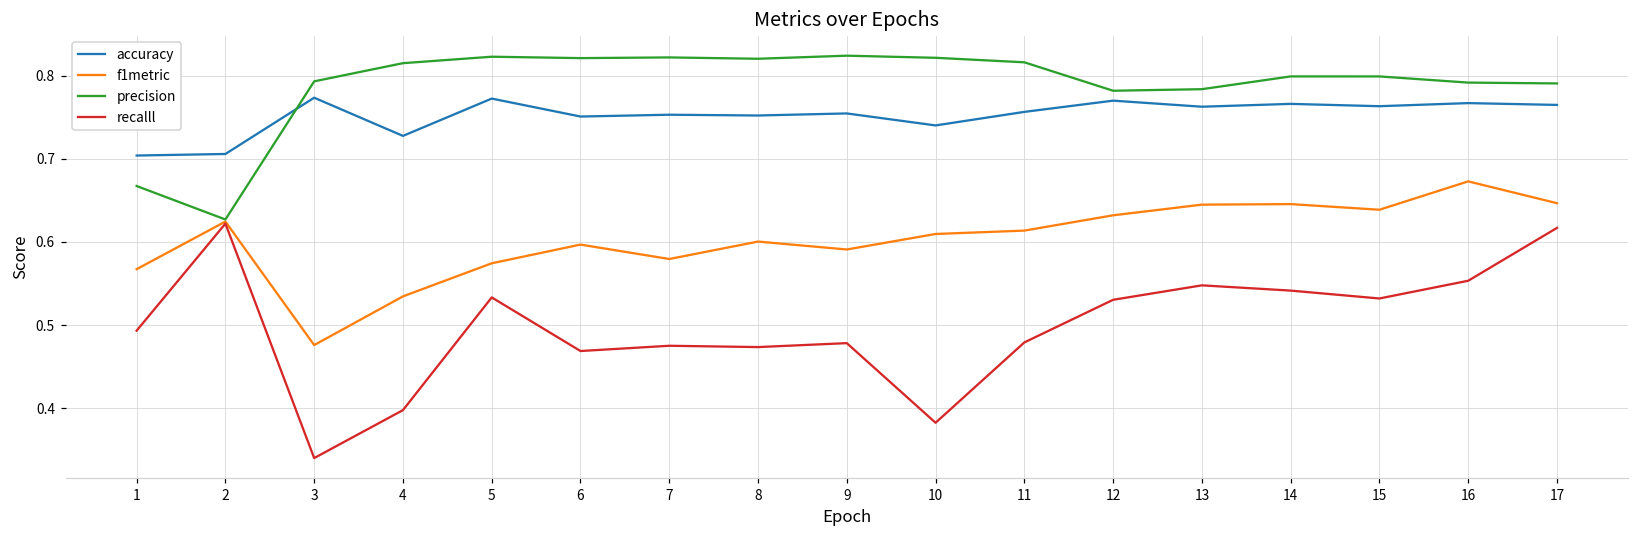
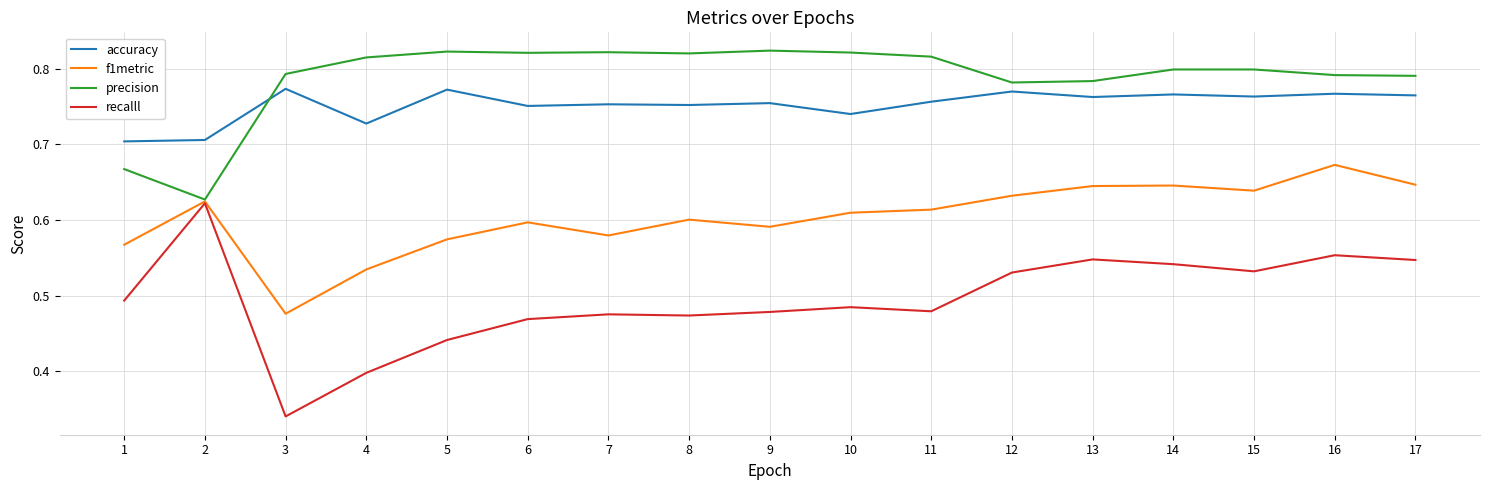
recalll, 5: 0.53 -> 0.44
recalll, 10: 0.38 -> 0.48
recalll, 17: 0.62 -> 0.55
